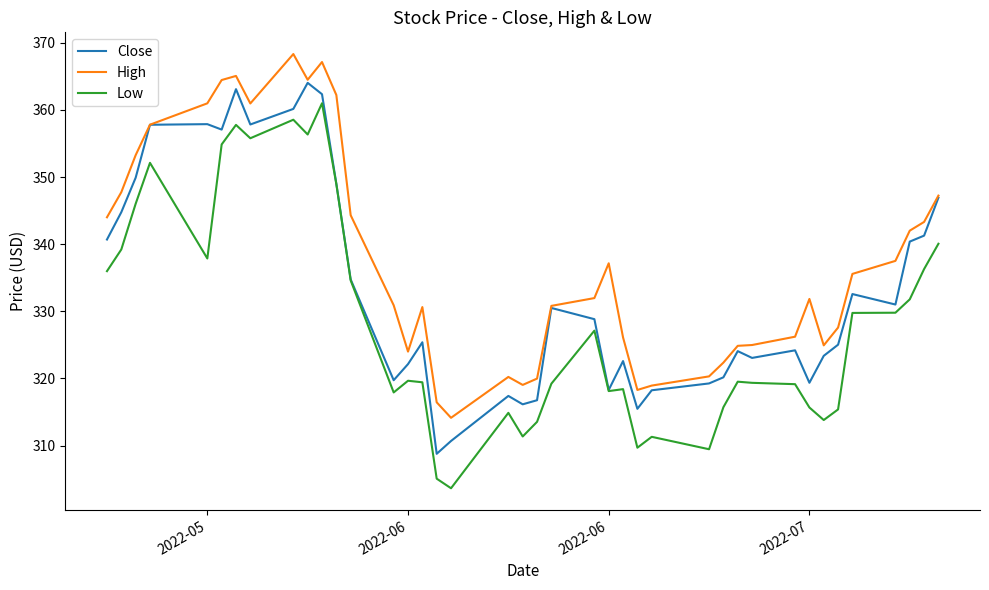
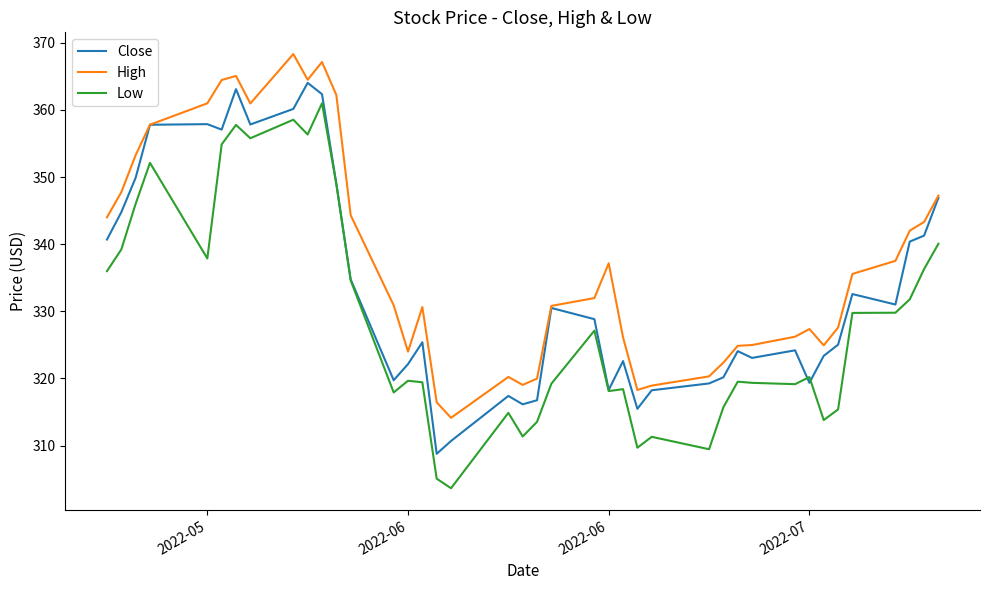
High, 2022-07: 332 -> 327
Low, 2022-07: 316 -> 320
